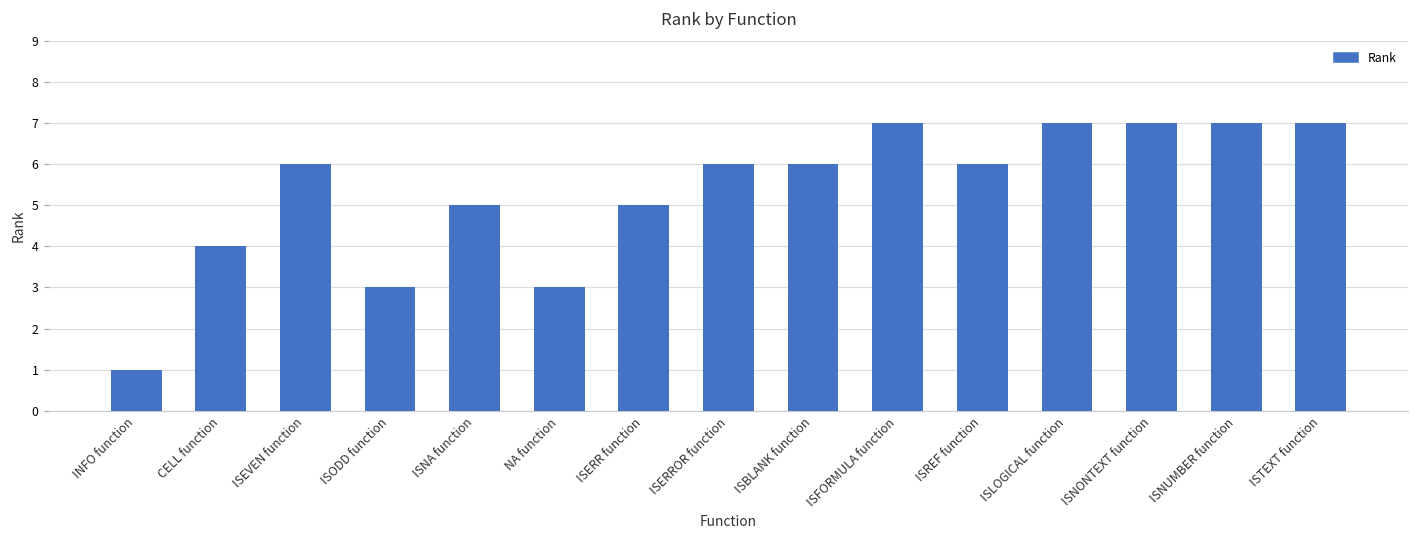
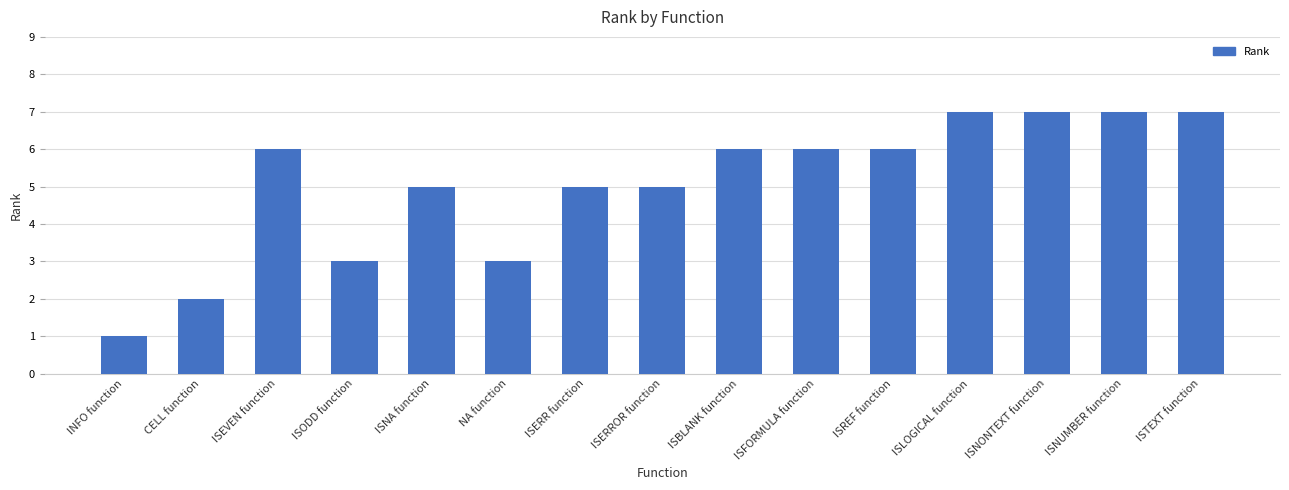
CELL function: 4 -> 2
ISERROR function: 6 -> 5
ISFORMULA function: 7 -> 6
